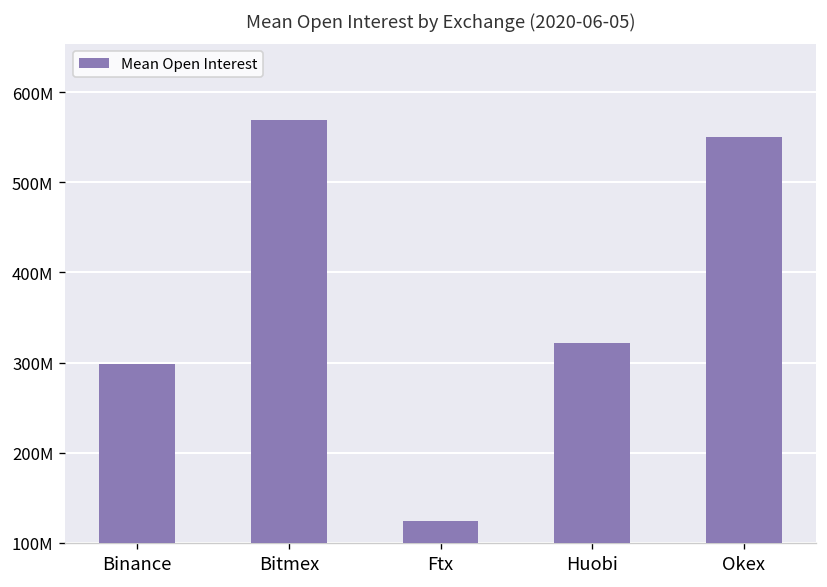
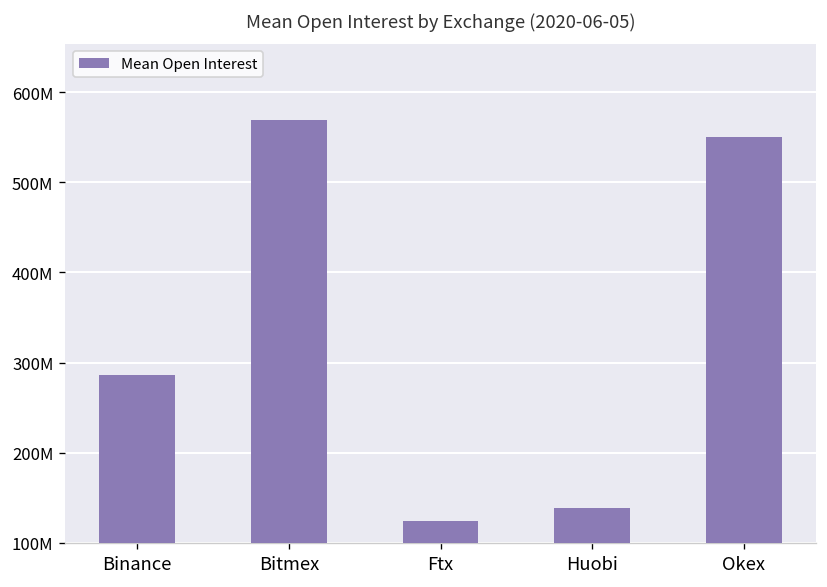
Binance: 300000000 -> 290000000
Huobi: 320000000 -> 140000000
